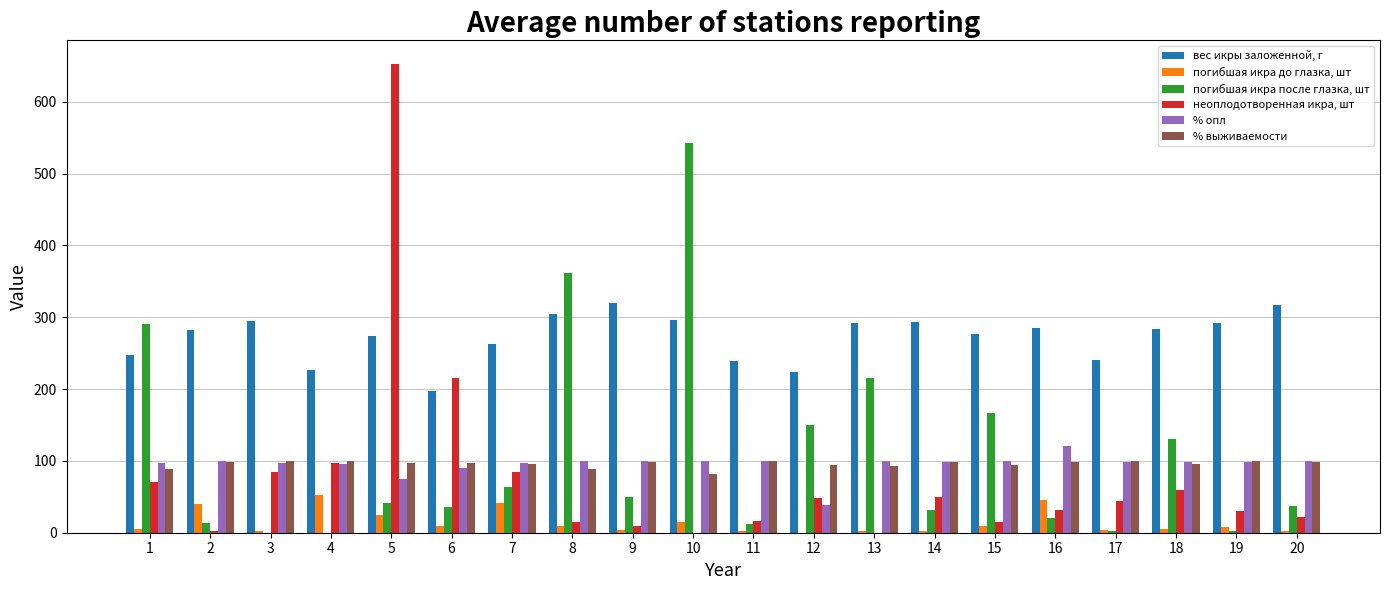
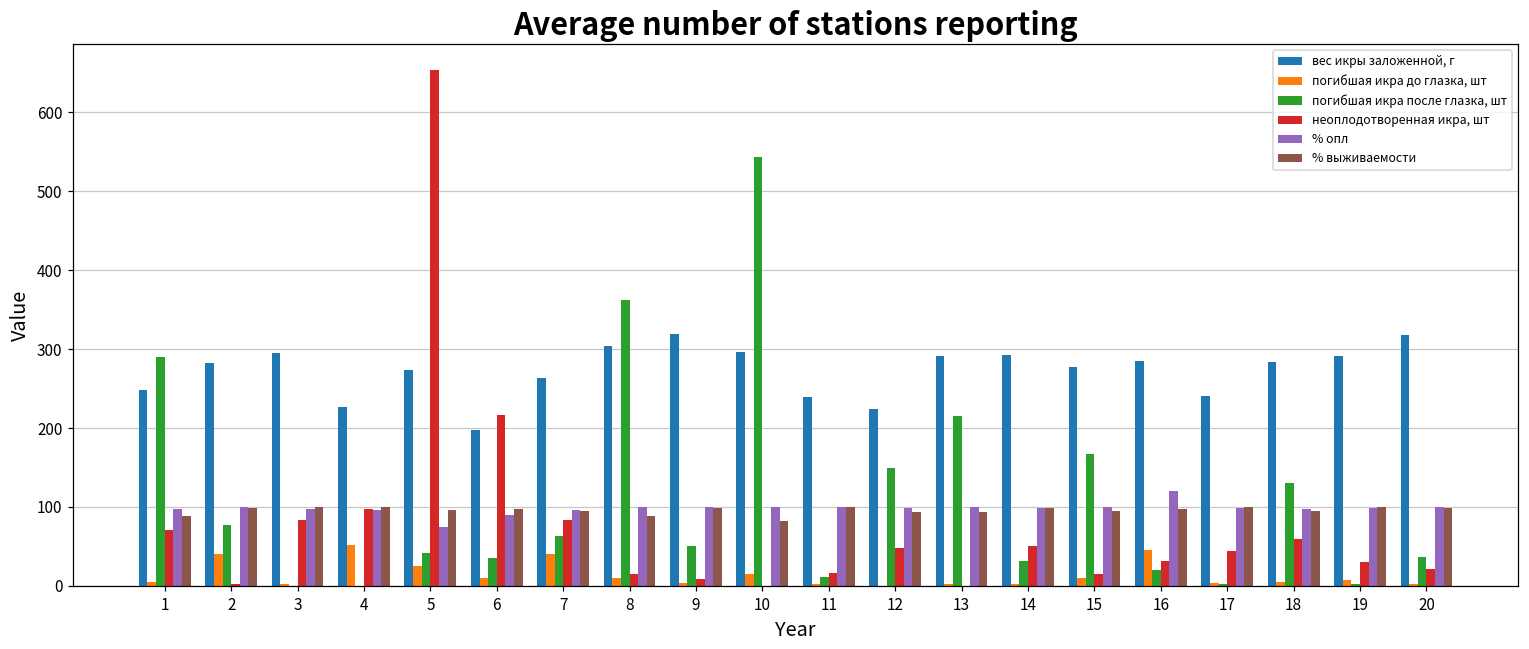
погибшая икра после глазка, шт, 2: 10 -> 80
% опл, 12: 40 -> 100
